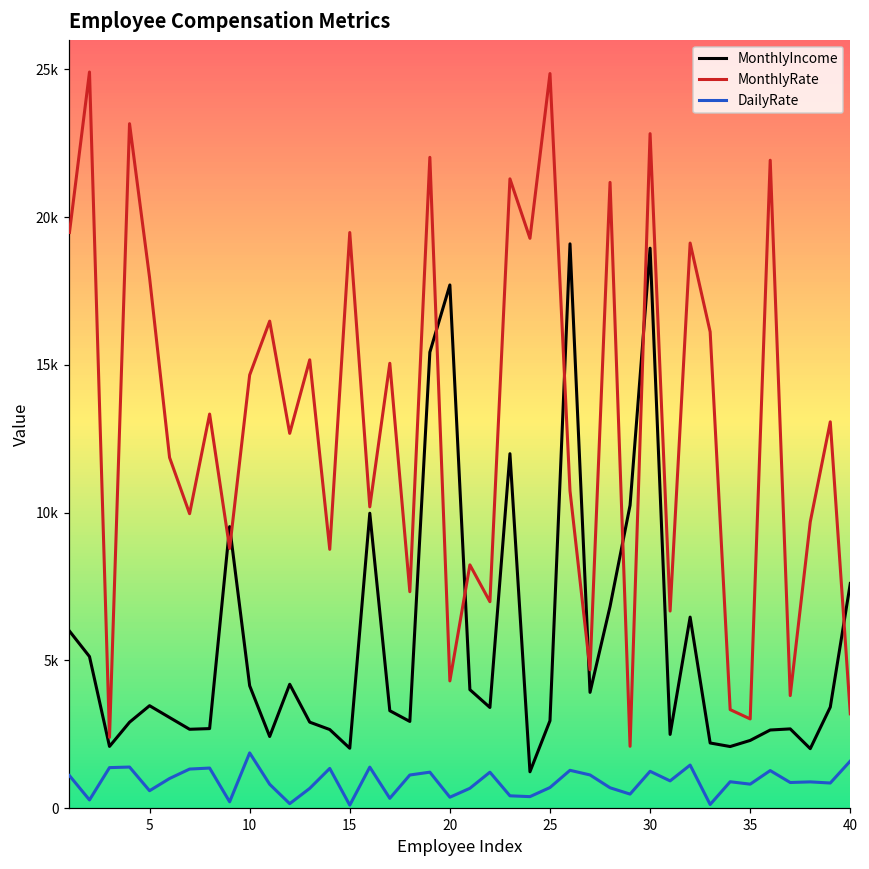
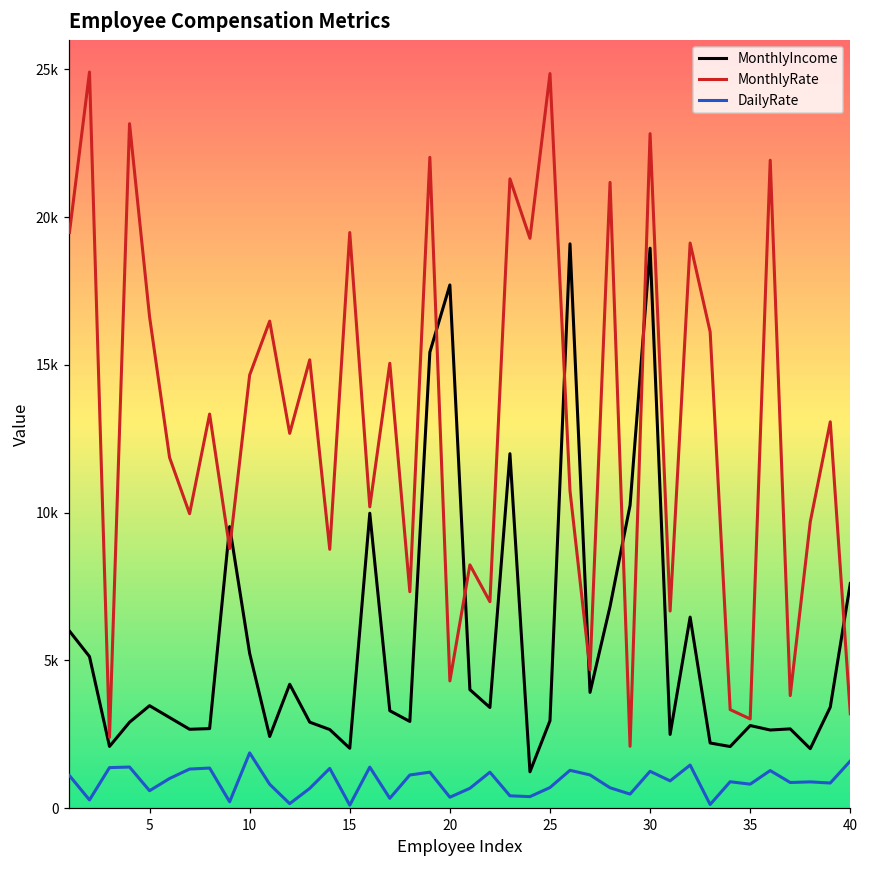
MonthlyRate, 5: 18000 -> 16600
MonthlyIncome, 10: 4100 -> 5200
MonthlyIncome, 35: 2300 -> 2800
